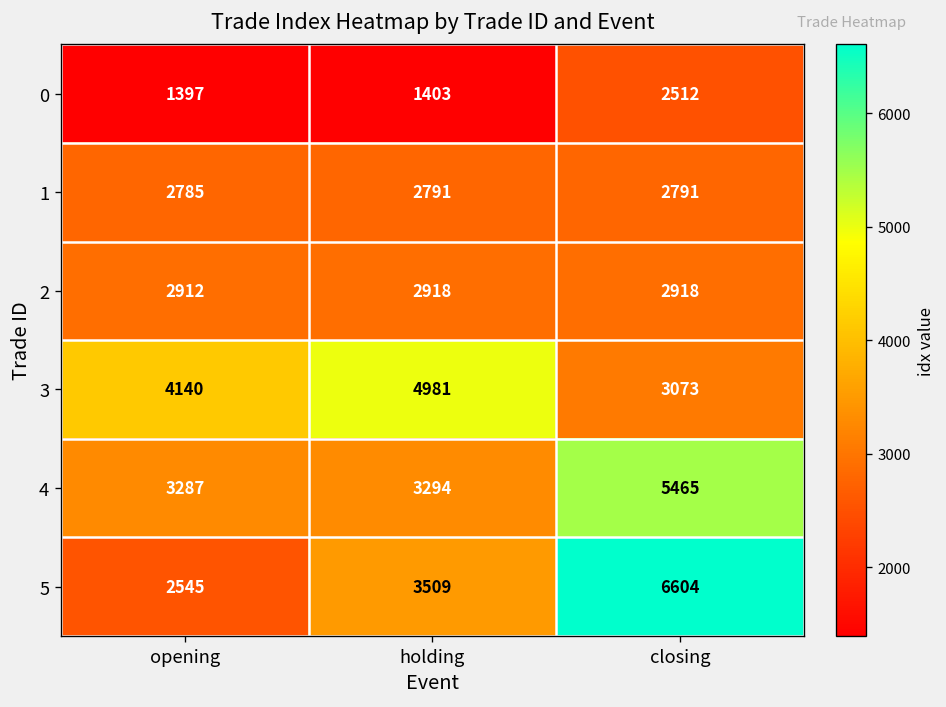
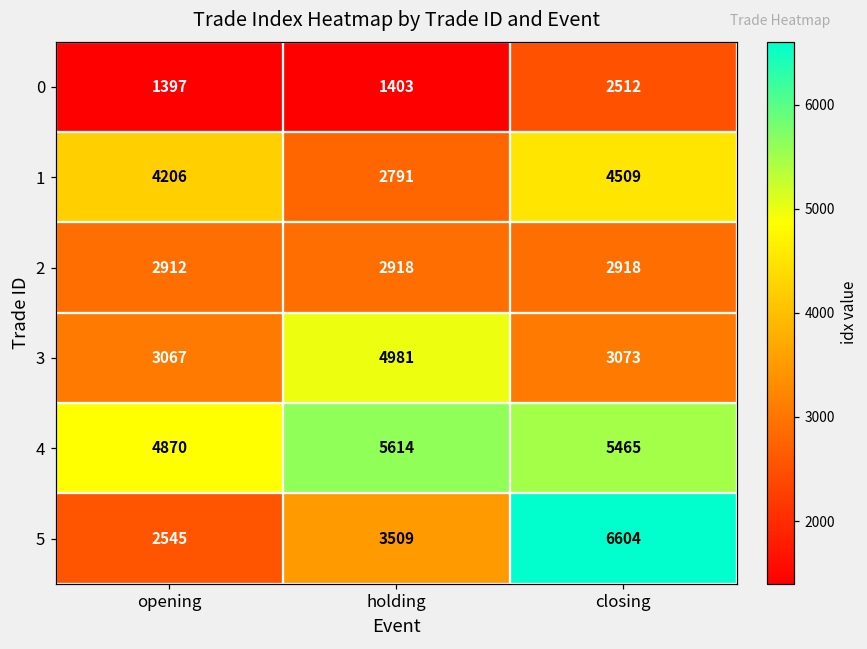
1, opening: 2785 -> 4206
1, closing: 2791 -> 4509
3, opening: 4140 -> 3067
4, opening: 3287 -> 4870
4, holding: 3294 -> 5614
